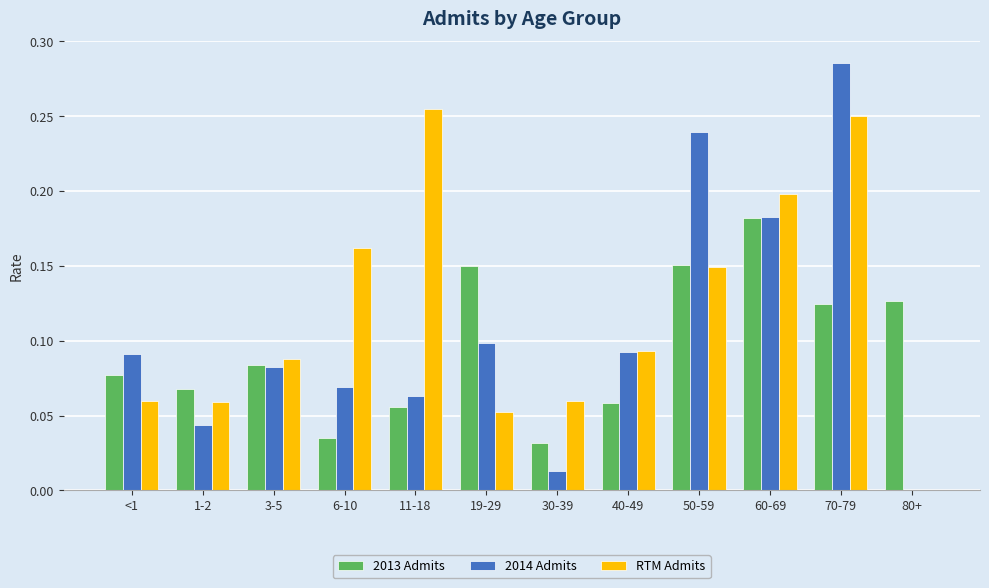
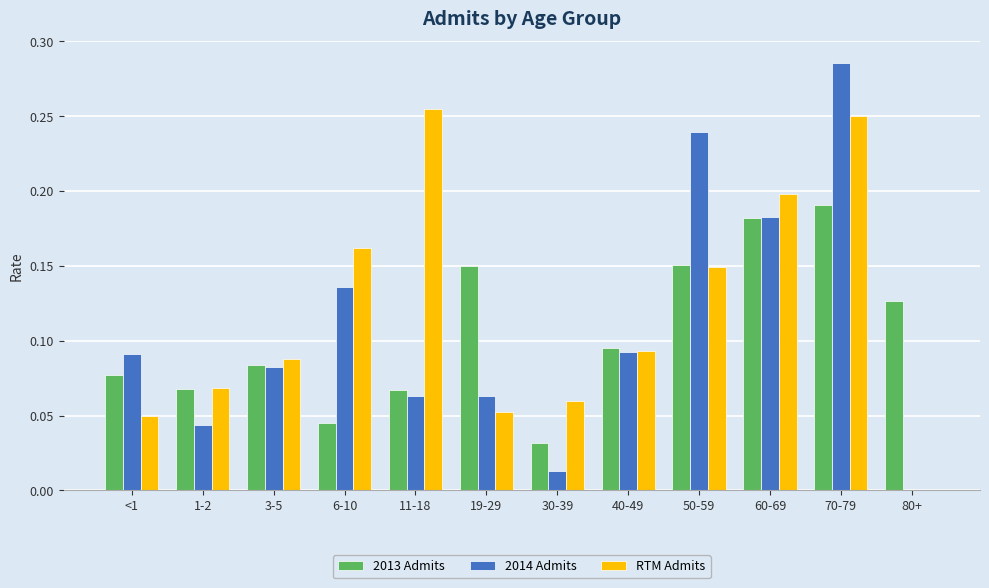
RTM Admits, <1: 0.06 -> 0.05
RTM Admits, 1-2: 0.059 -> 0.069
2013 Admits, 6-10: 0.035 -> 0.045
2014 Admits, 6-10: 0.069 -> 0.136
2013 Admits, 11-18: 0.055 -> 0.067
2014 Admits, 19-29: 0.099 -> 0.063
2013 Admits, 40-49: 0.058 -> 0.095
2013 Admits, 70-79: 0.124 -> 0.190
